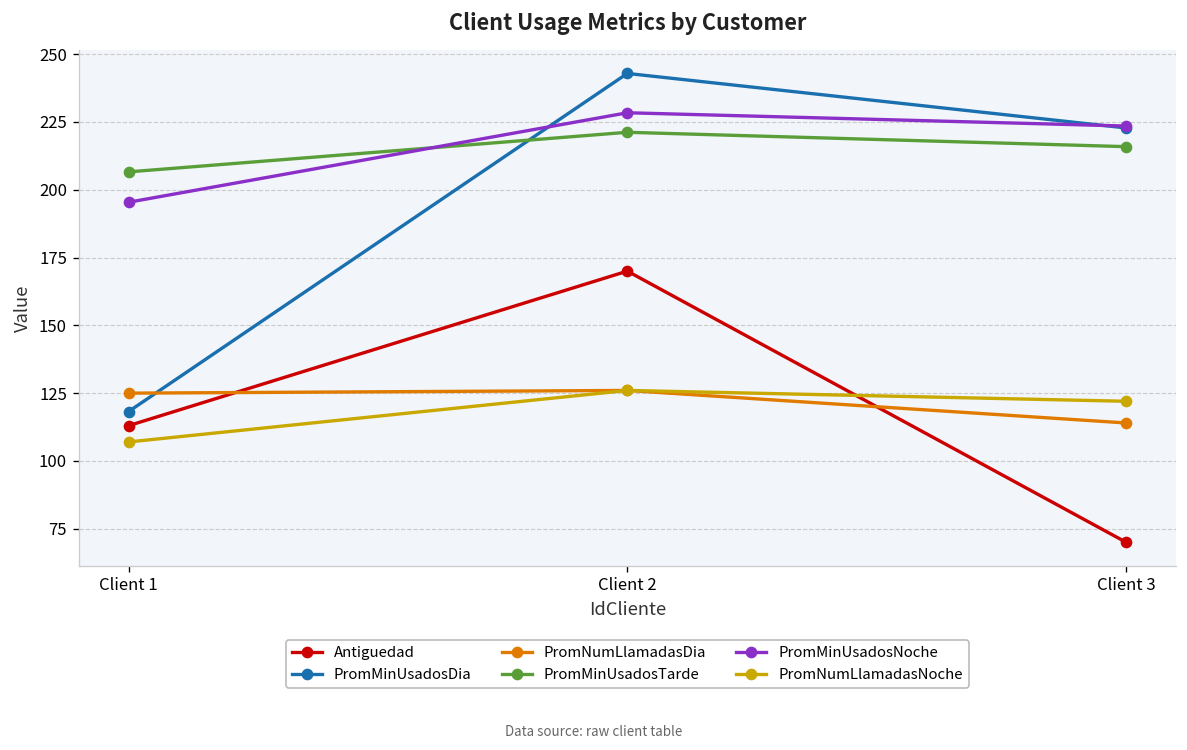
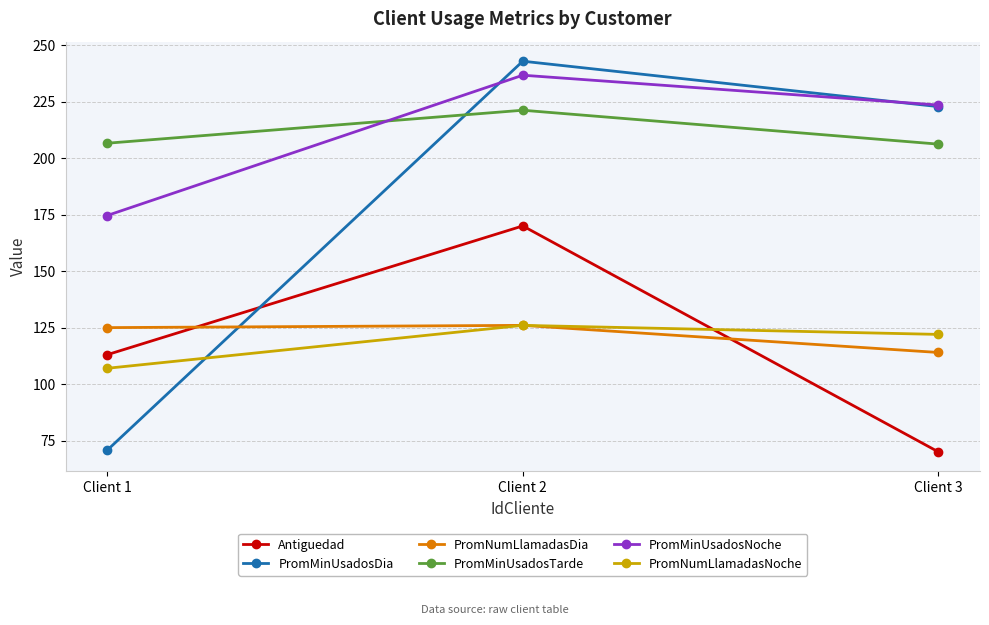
PromMinUsadosDia, Client 1: 118 -> 71
PromMinUsadosNoche, Client 1: 195 -> 175
PromMinUsadosNoche, Client 2: 228 -> 237
PromMinUsadosTarde, Client 3: 216 -> 206
